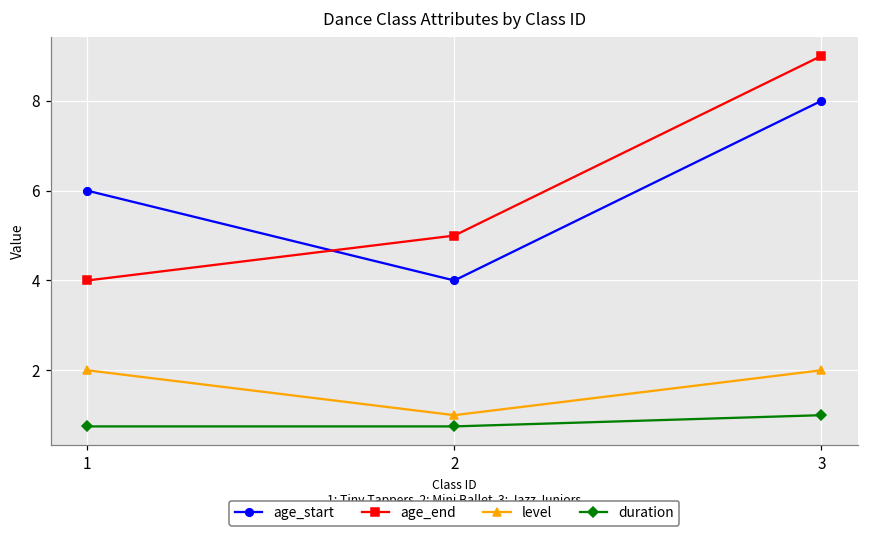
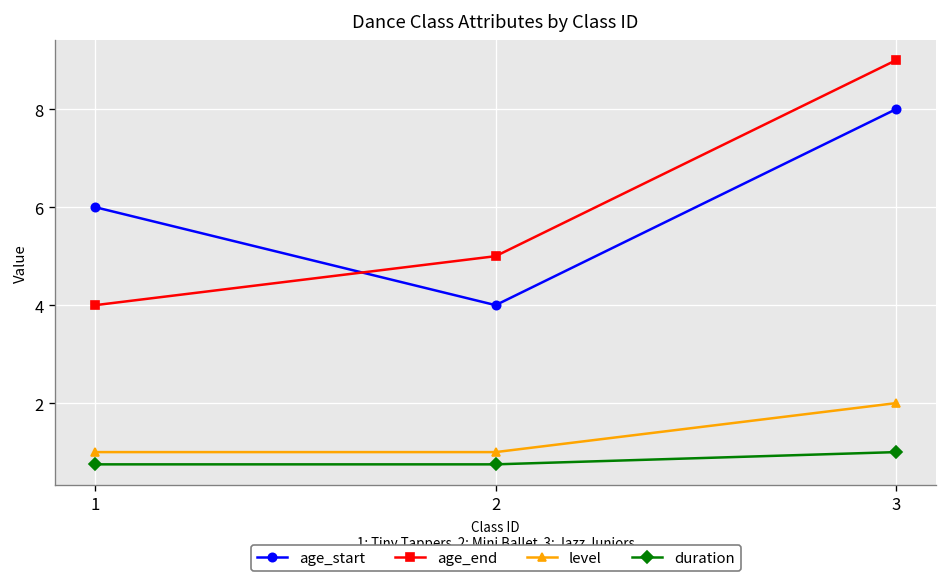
level, 1: 2 -> 1
